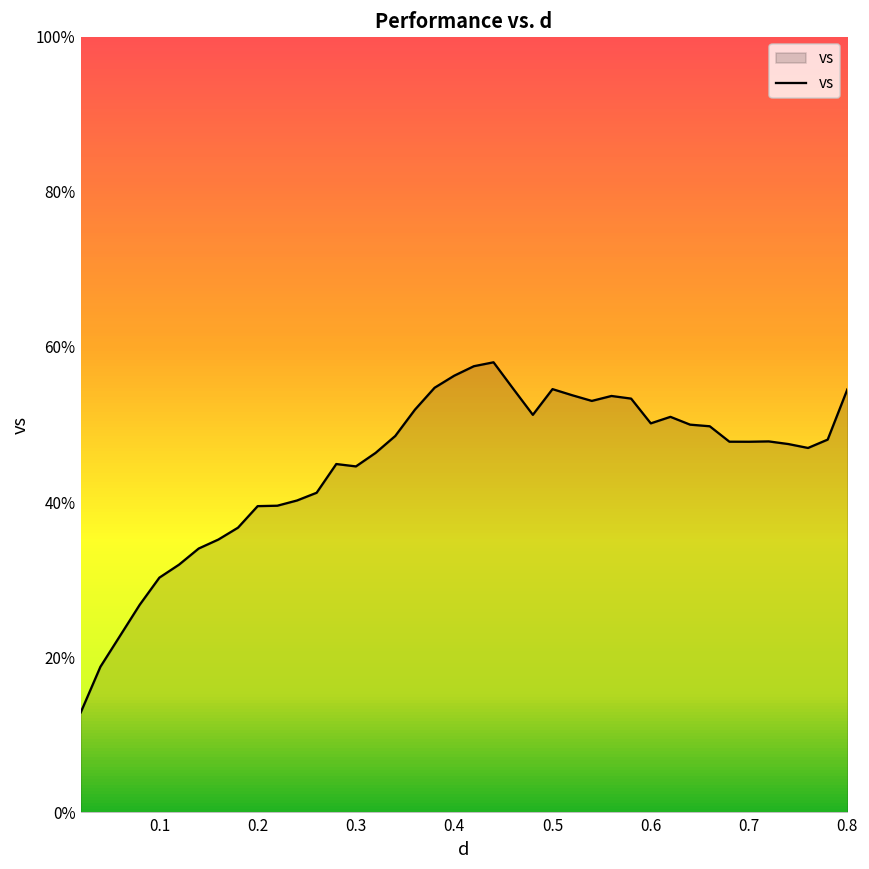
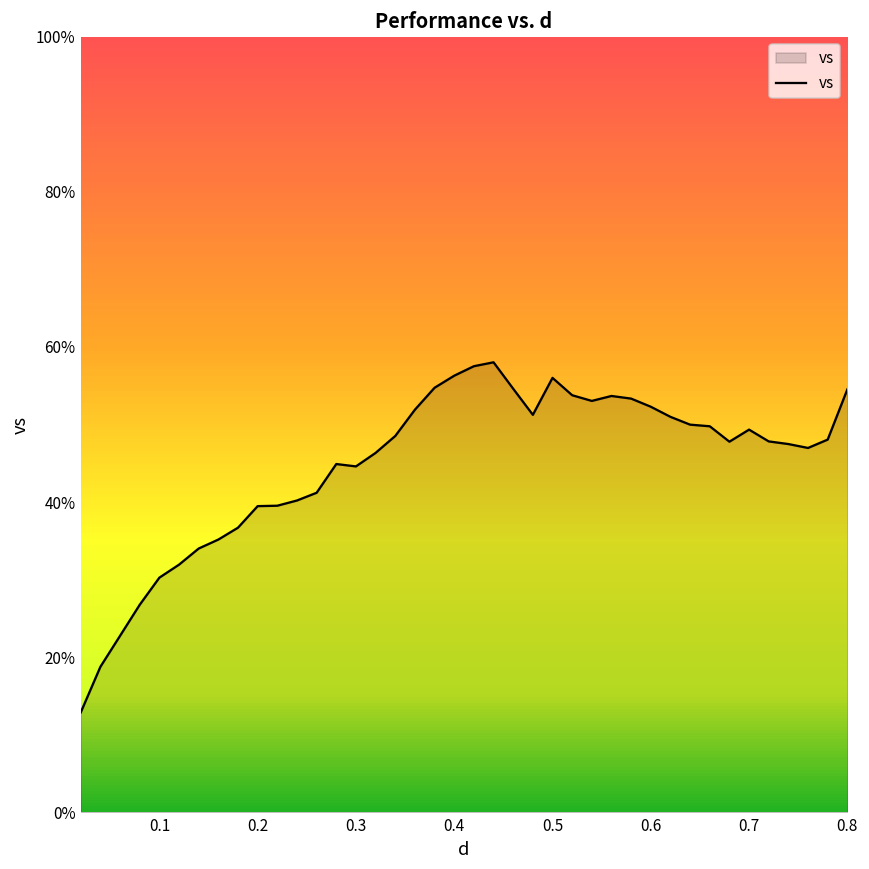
0.5: 55% -> 56%
0.6: 50% -> 52%
0.7: 48% -> 49%
